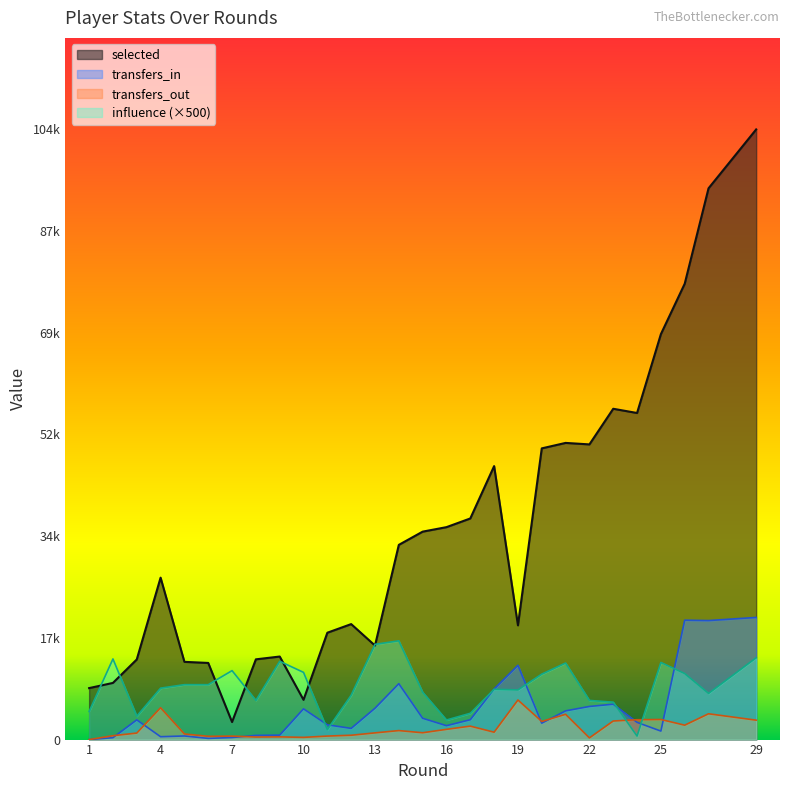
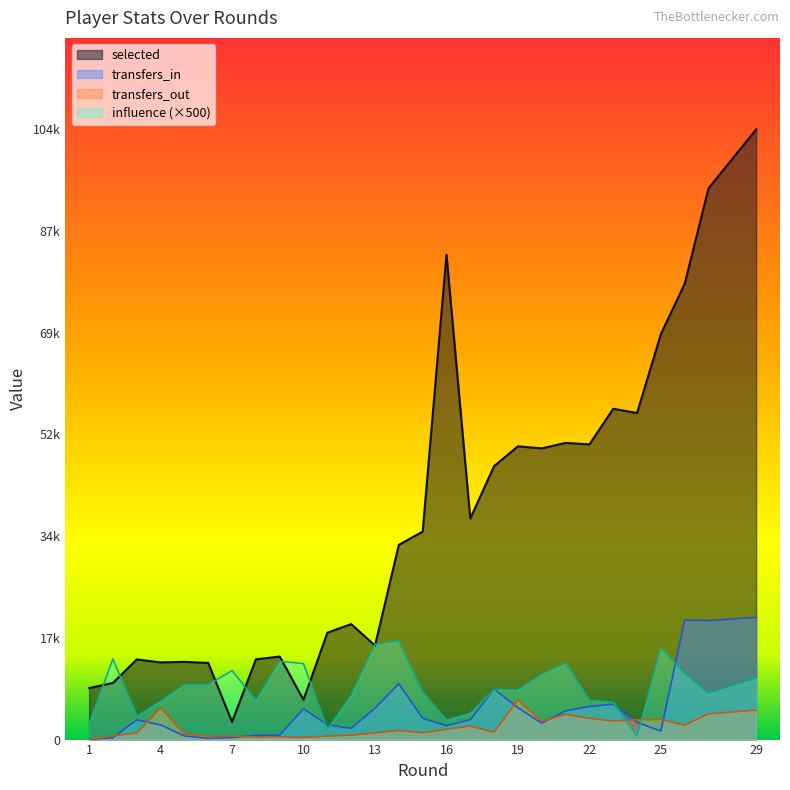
influence (×500), 1: 5000 -> 3000
selected, 4: 28000 -> 13000
transfers_in, 4: 0 -> 3000
influence (×500), 4: 9000 -> 7000
influence (×500), 10: 12000 -> 13000
selected, 16: 36000 -> 83000
selected, 19: 20000 -> 50000
transfers_in, 19: 13000 -> 5000
transfers_out, 22: 0 -> 4000
influence (×500), 25: 13000 -> 16000
transfers_out, 29: 3000 -> 5000
influence (×500), 29: 14000 -> 11000
